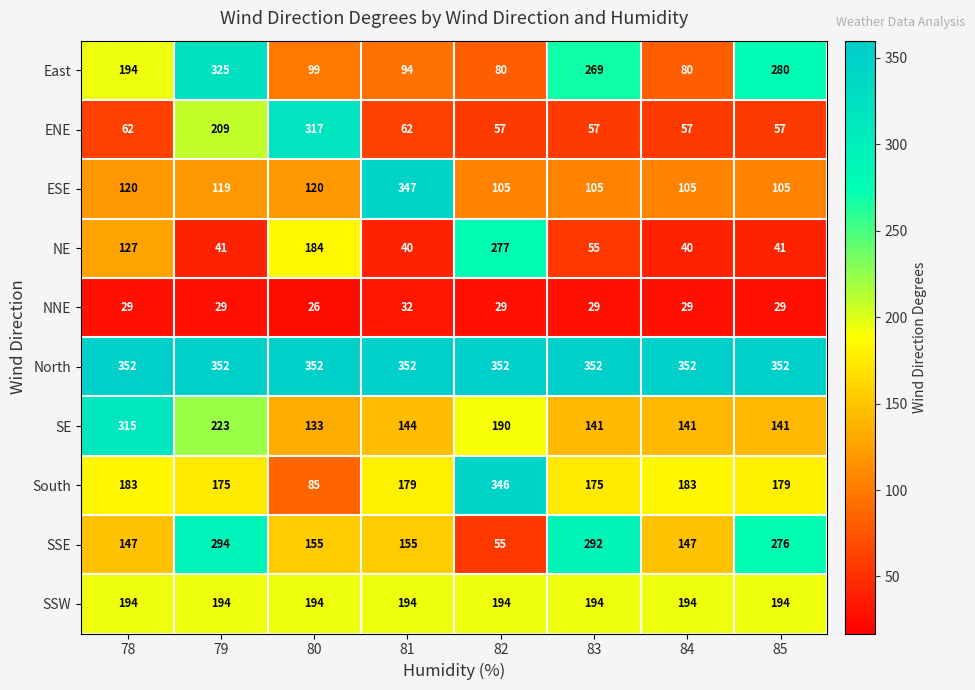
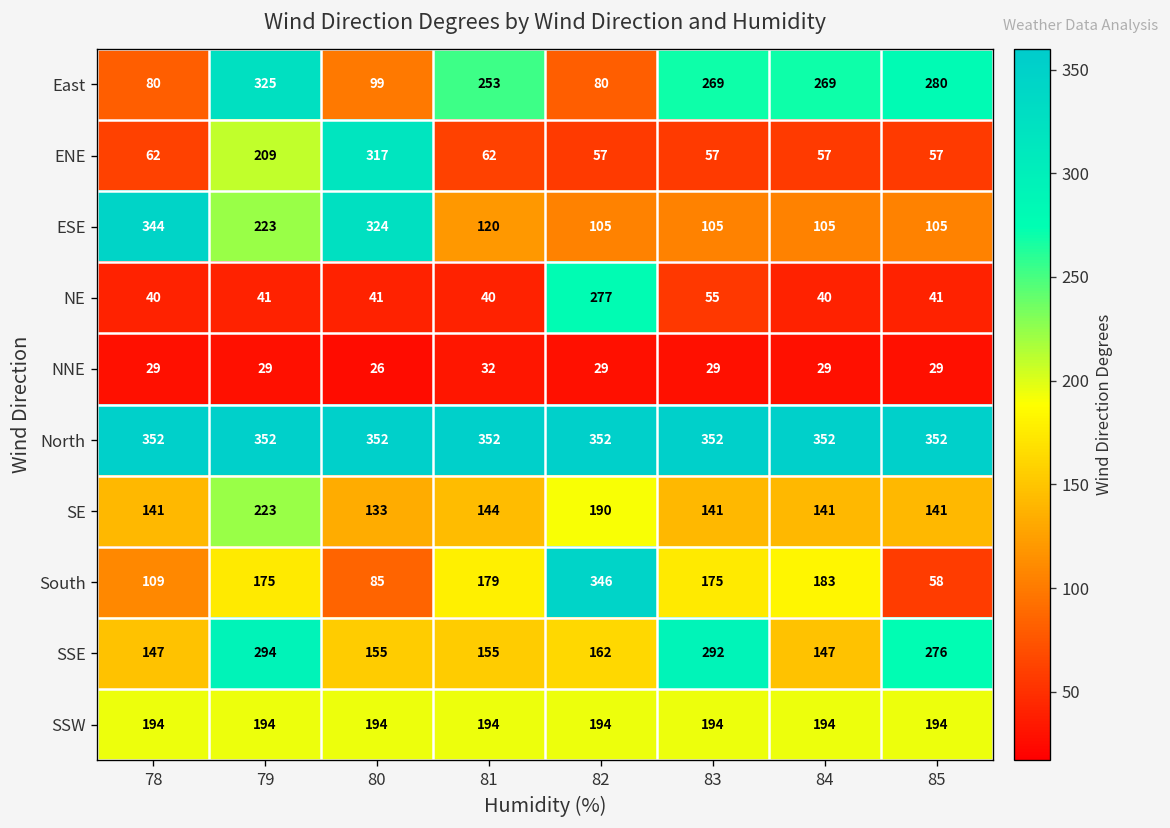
East, 78: 194 -> 80
East, 81: 94 -> 253
East, 84: 80 -> 269
ESE, 78: 120 -> 344
ESE, 79: 119 -> 223
ESE, 80: 120 -> 324
ESE, 81: 347 -> 120
NE, 78: 127 -> 40
NE, 80: 184 -> 41
SE, 78: 315 -> 141
South, 78: 183 -> 109
South, 85: 179 -> 58
SSE, 82: 55 -> 162
